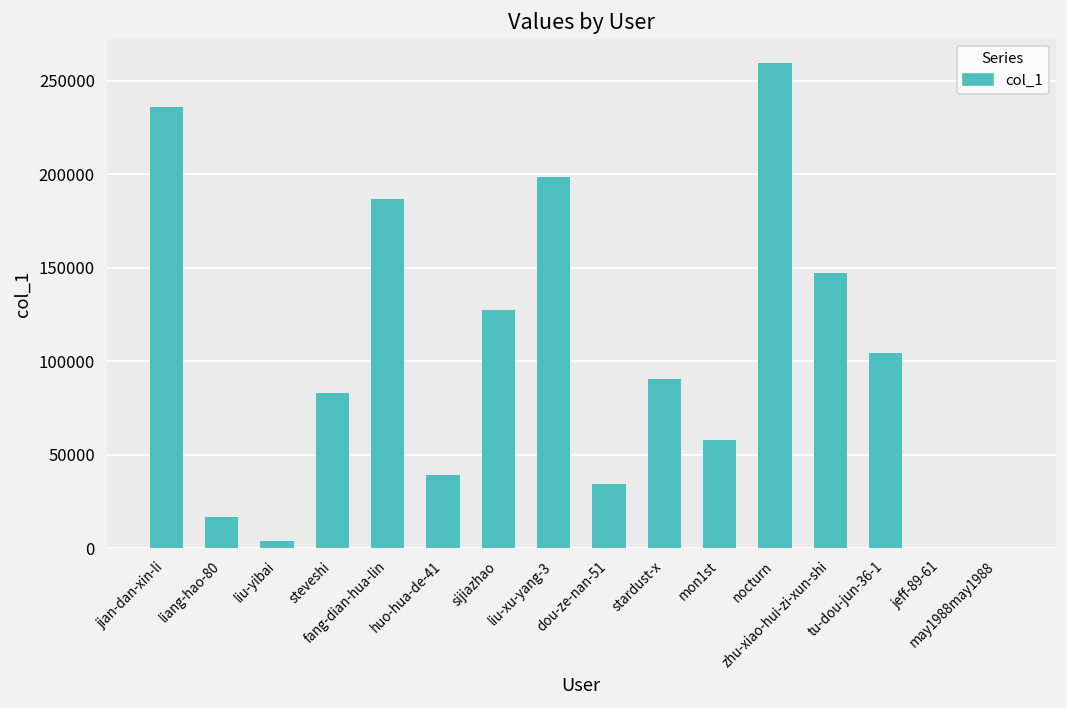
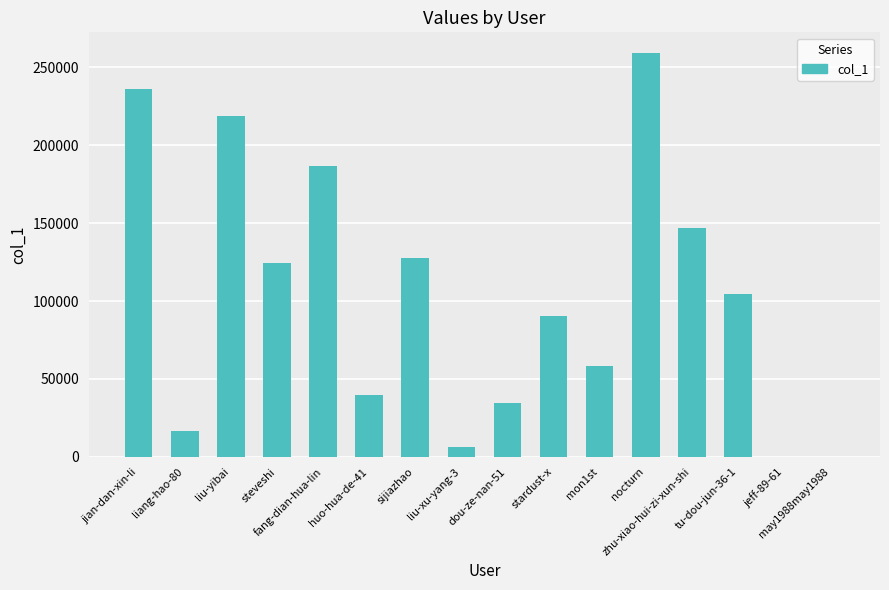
liu-yibai: 4000 -> 219000
steveshi: 83000 -> 124000
liu-xu-yang-3: 198000 -> 6000
